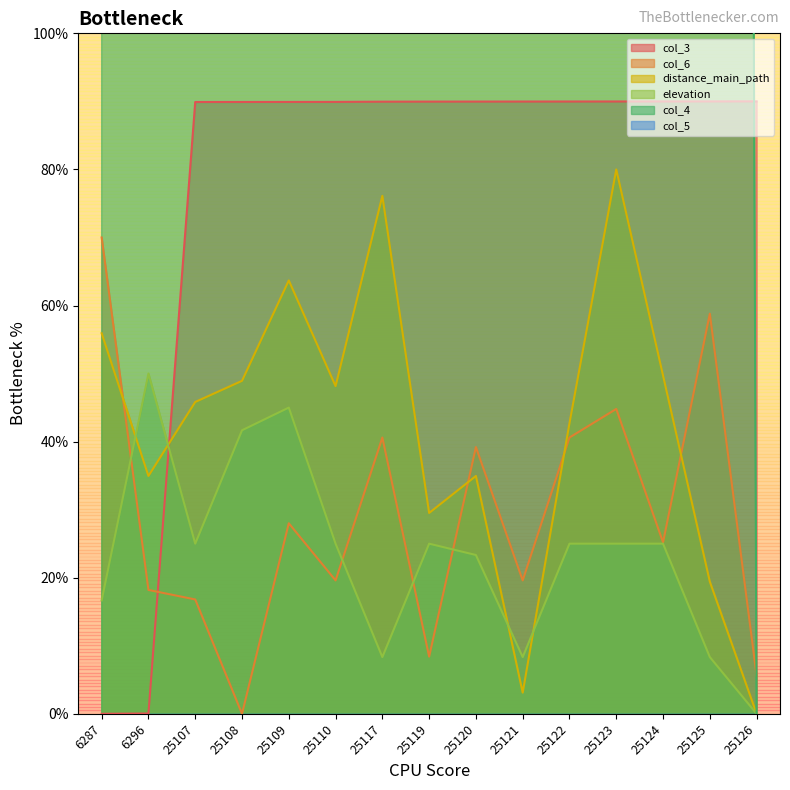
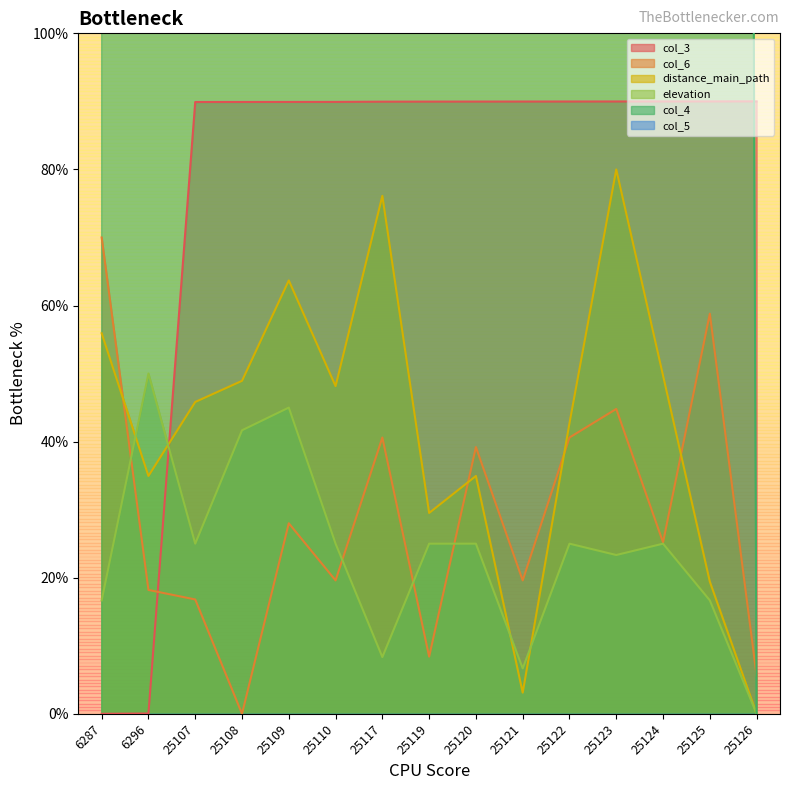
elevation, 25120: 23% -> 25%
elevation, 25121: 8% -> 7%
elevation, 25123: 25% -> 23%
elevation, 25125: 8% -> 17%
